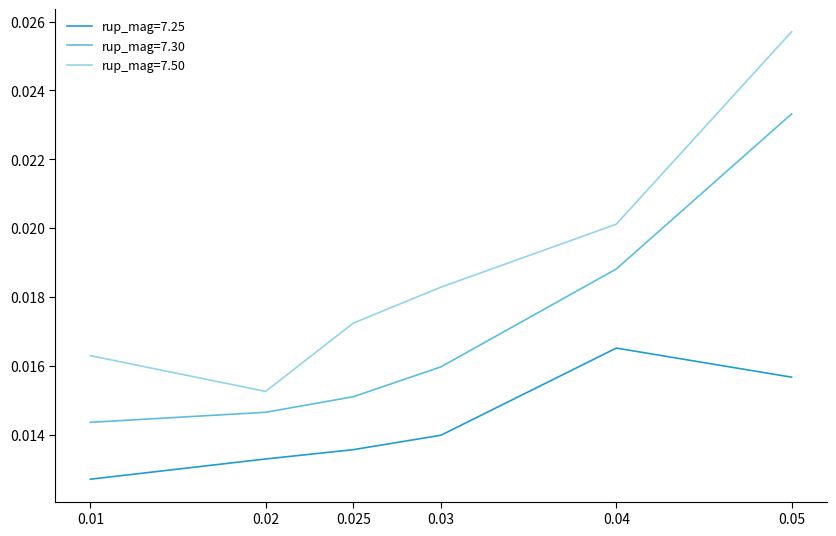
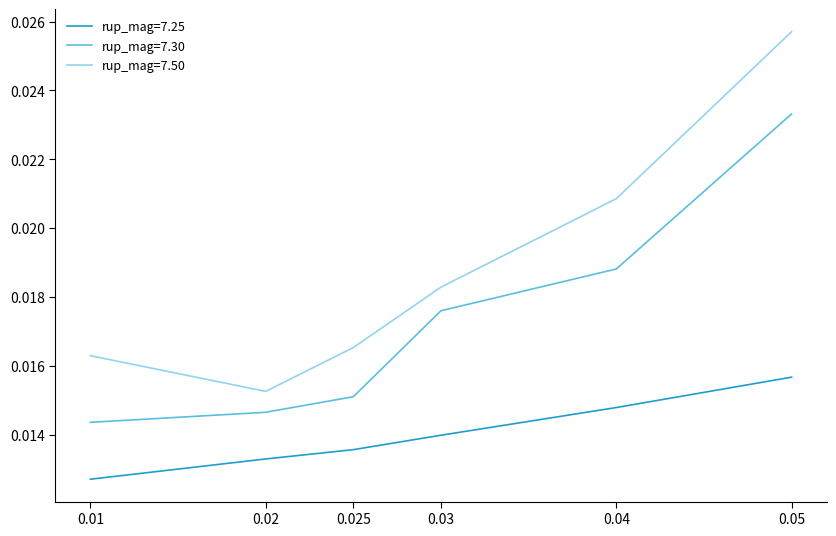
rup_mag=7.50, 0.025: 0.0172 -> 0.0165
rup_mag=7.30, 0.03: 0.0160 -> 0.0176
rup_mag=7.25, 0.04: 0.0165 -> 0.0148
rup_mag=7.50, 0.04: 0.0201 -> 0.0209
